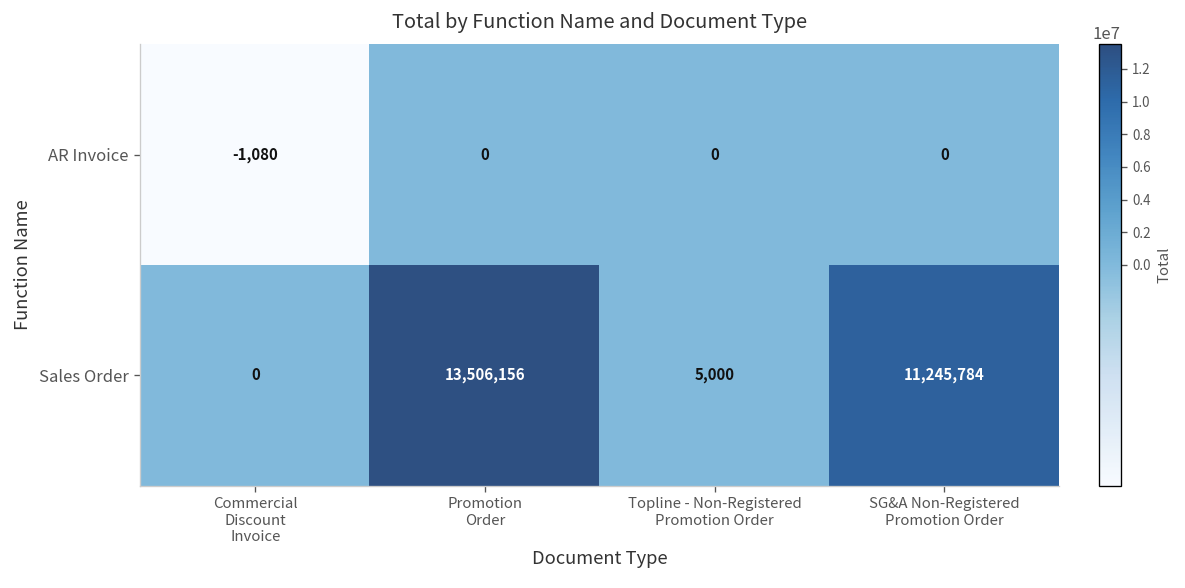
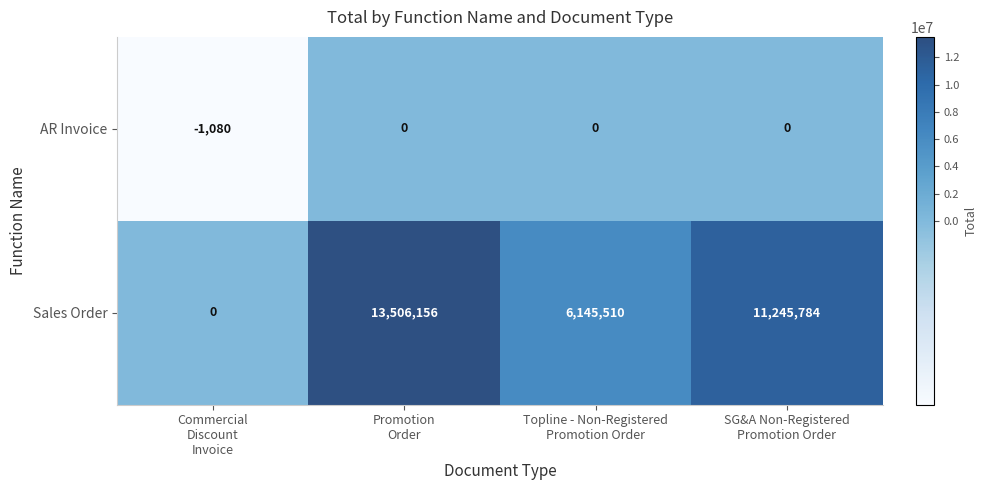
Sales Order, Topline - Non-Registered Promotion Order: 5,000 -> 6,145,510
